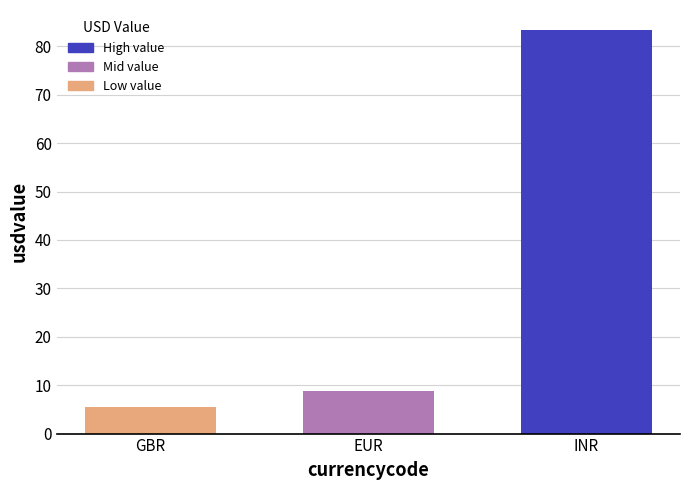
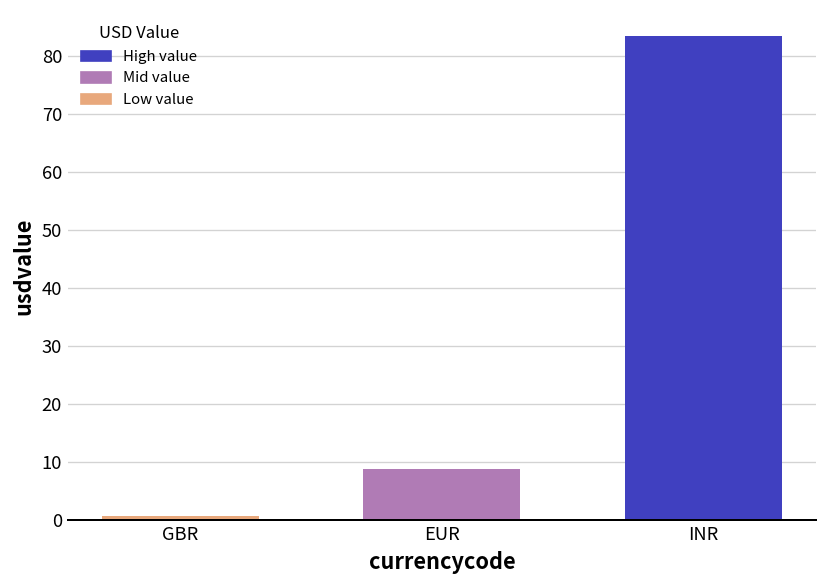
GBR: 5 -> 1
